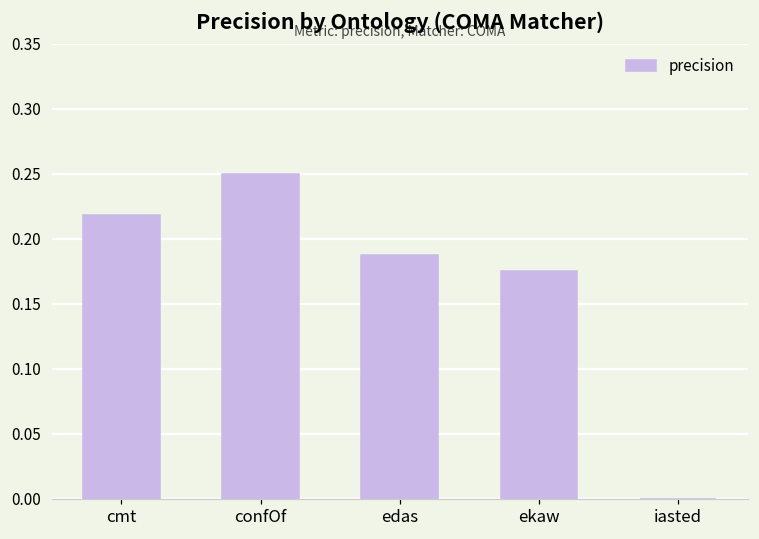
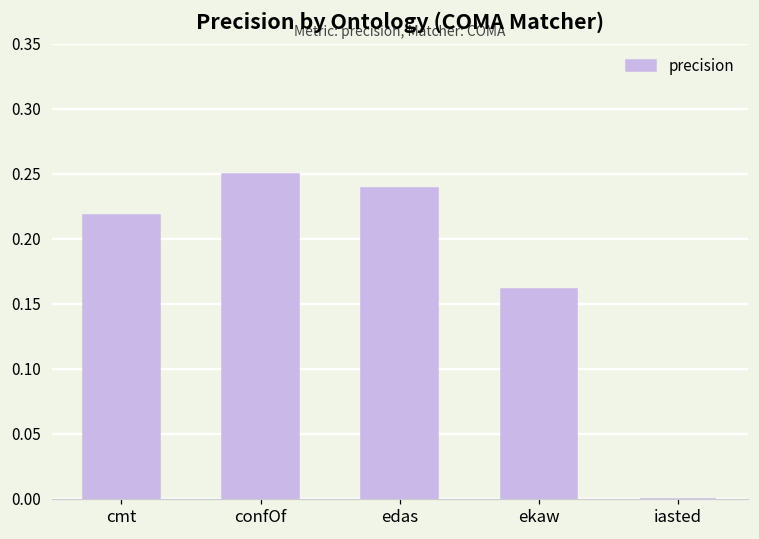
edas: 0.188 -> 0.239
ekaw: 0.175 -> 0.161
